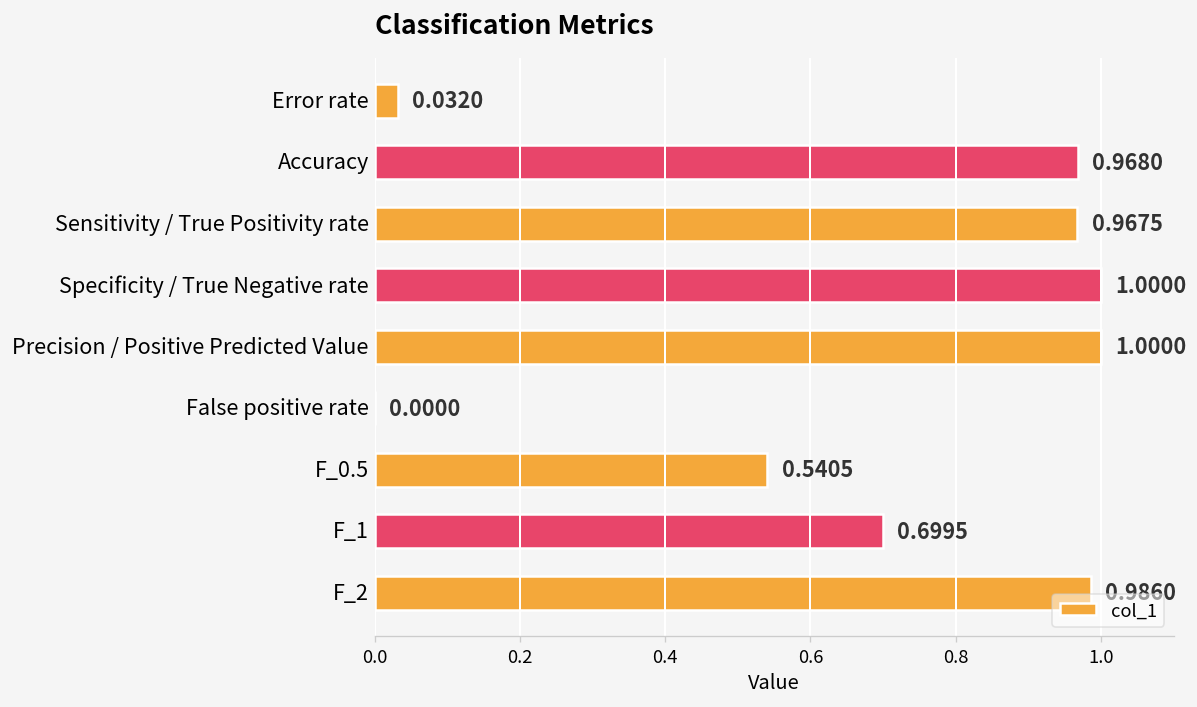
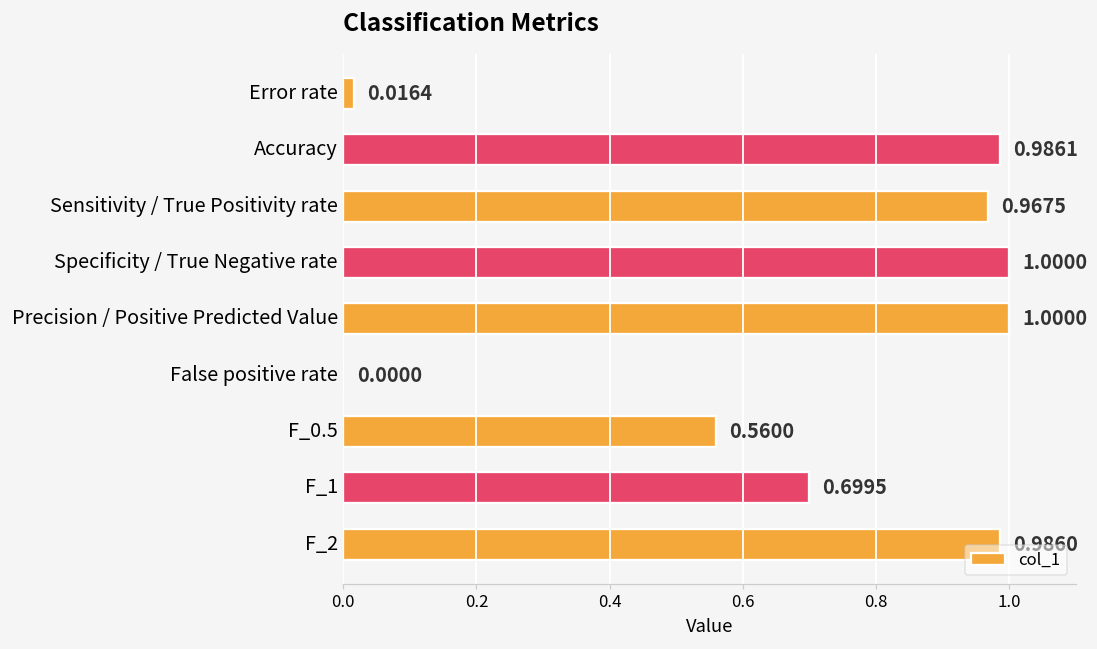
Error rate: 0.0320 -> 0.0164
Accuracy: 0.9680 -> 0.9861
F_0.5: 0.5405 -> 0.5600
